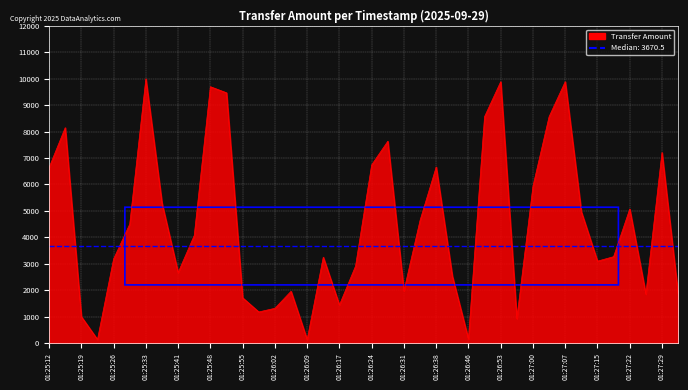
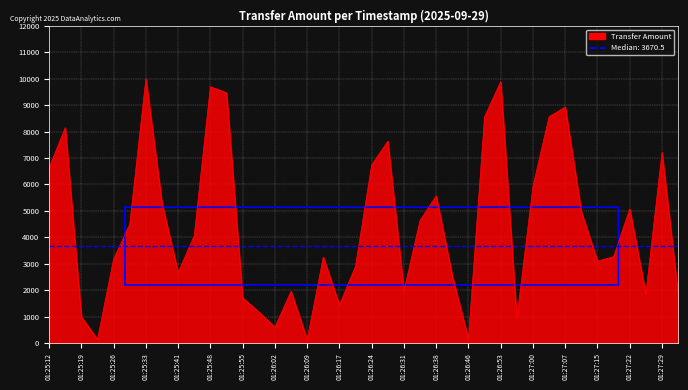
01:26:02: 1300 -> 600
01:26:38: 6700 -> 5600
01:27:07: 9900 -> 8900
